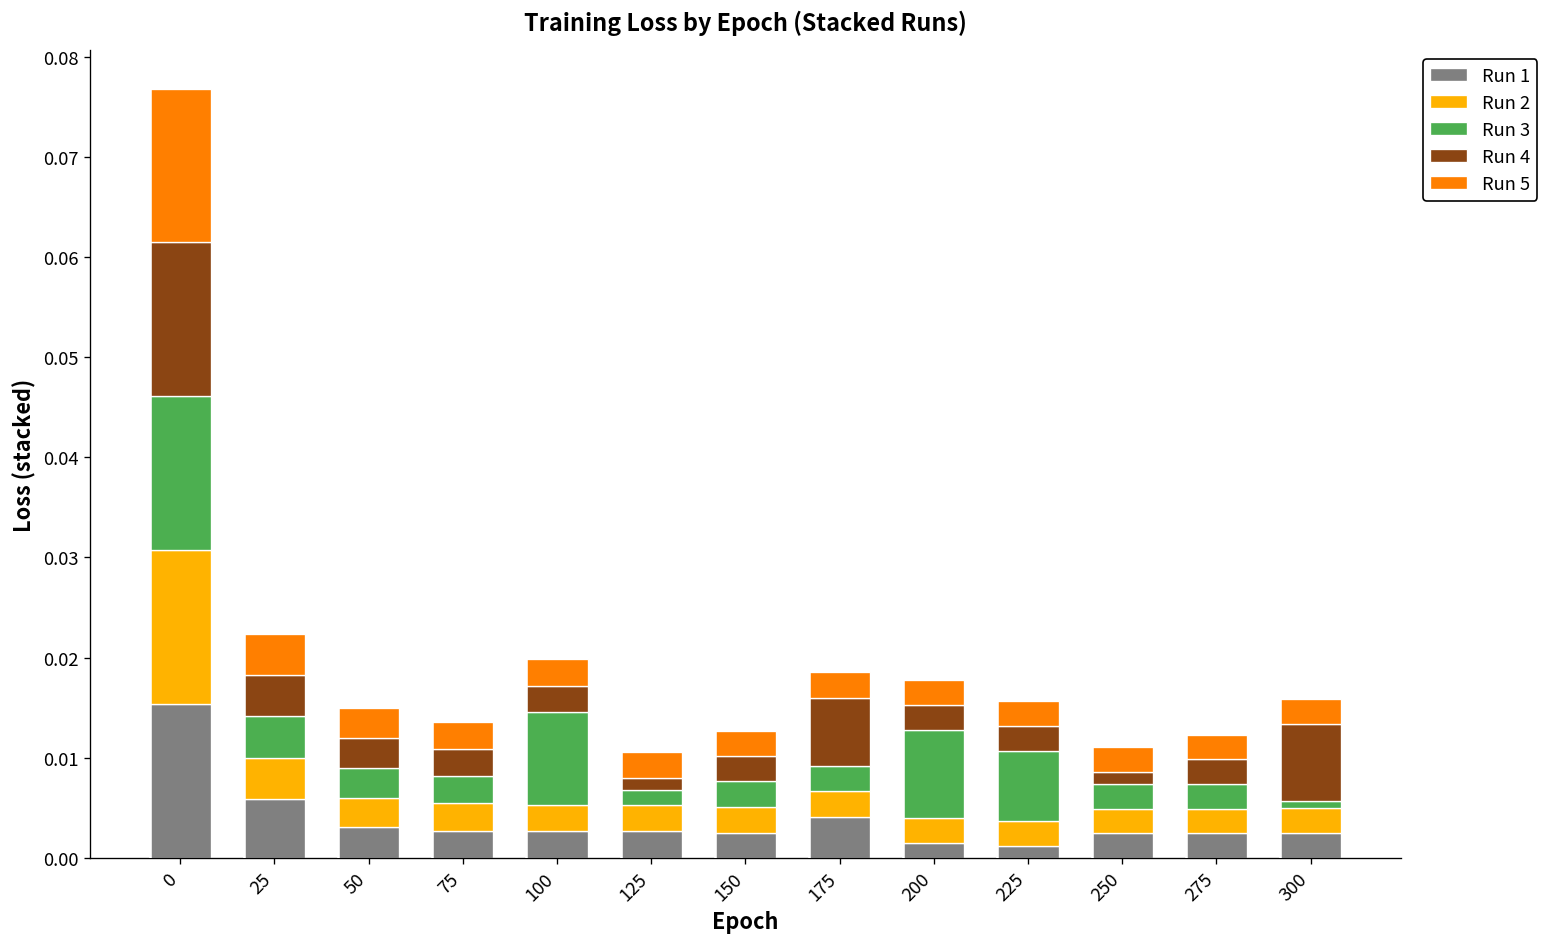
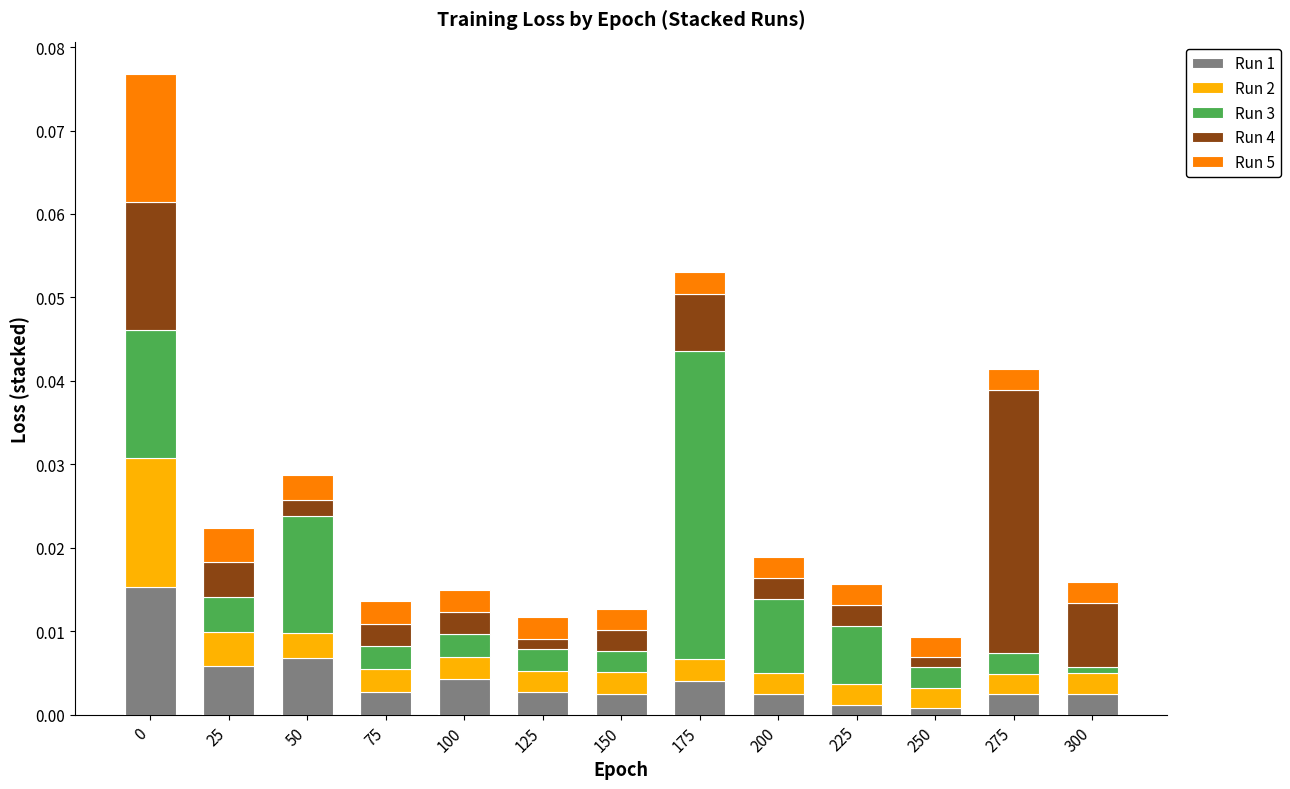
Run 1, 50: 0.003 -> 0.007
Run 3, 50: 0.003 -> 0.014
Run 4, 50: 0.003 -> 0.002
Run 1, 100: 0.003 -> 0.004
Run 3, 100: 0.009 -> 0.003
Run 3, 125: 0.001 -> 0.003
Run 3, 175: 0.003 -> 0.037
Run 1, 200: 0.001 -> 0.003
Run 1, 250: 0.002 -> 0.001
Run 4, 275: 0.002 -> 0.032
